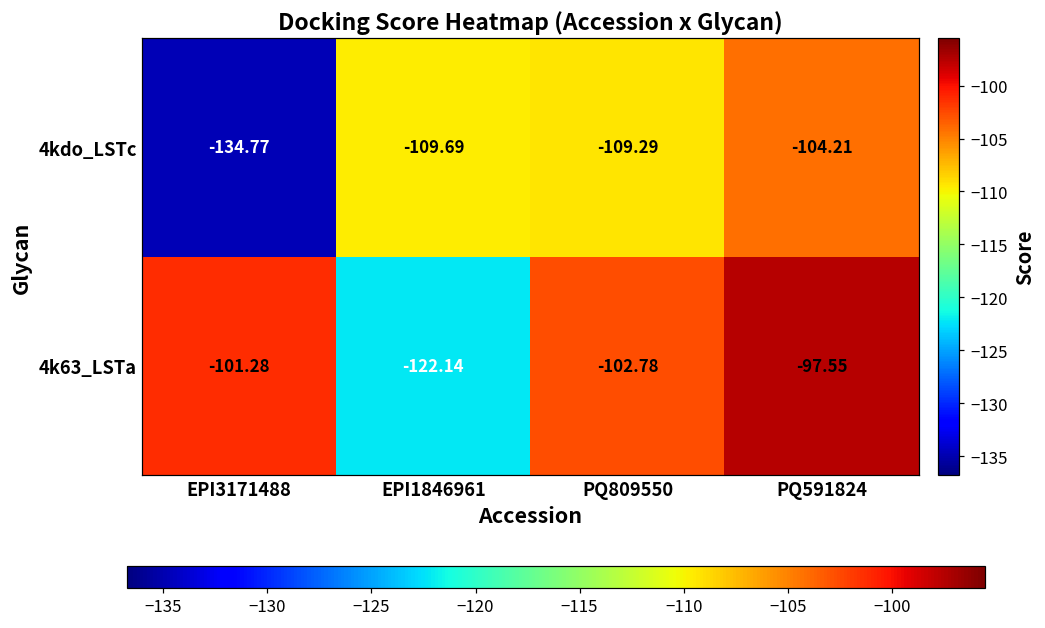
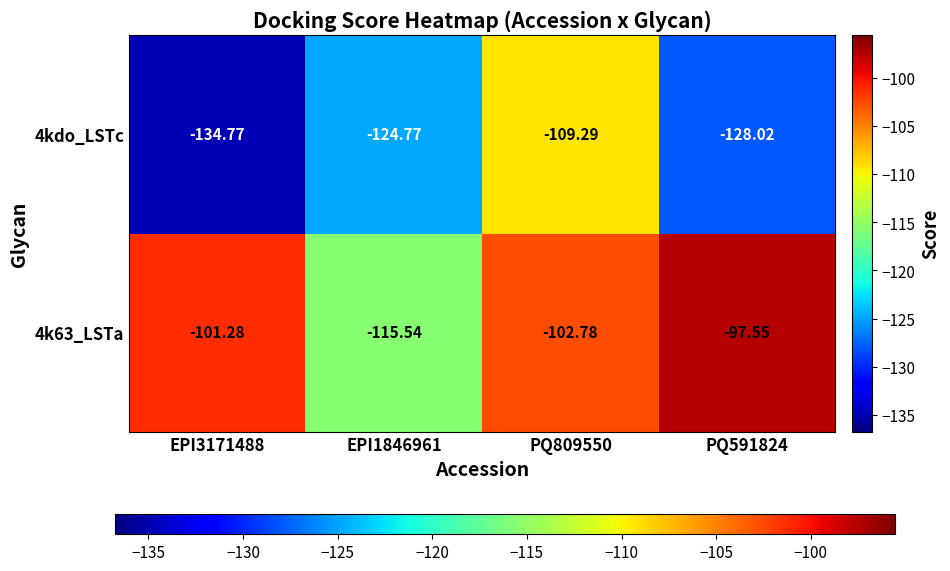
4kdo_LSTc, EPI1846961: -109.69 -> -124.77
4kdo_LSTc, PQ591824: -104.21 -> -128.02
4k63_LSTa, EPI1846961: -122.14 -> -115.54
